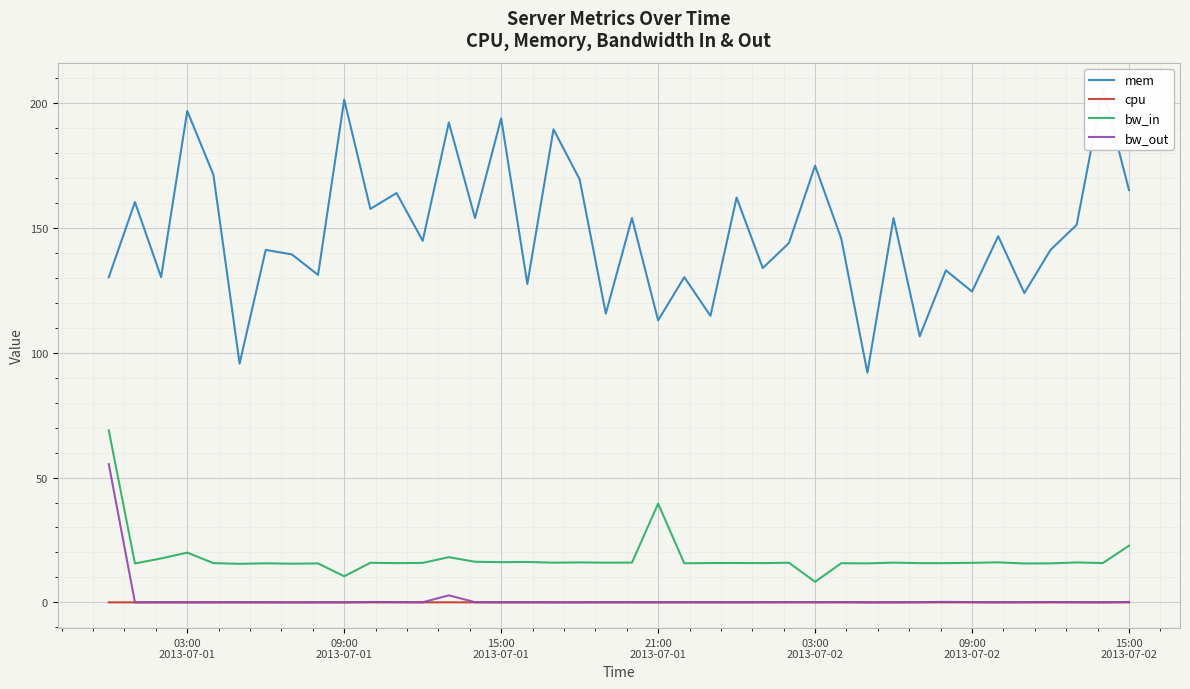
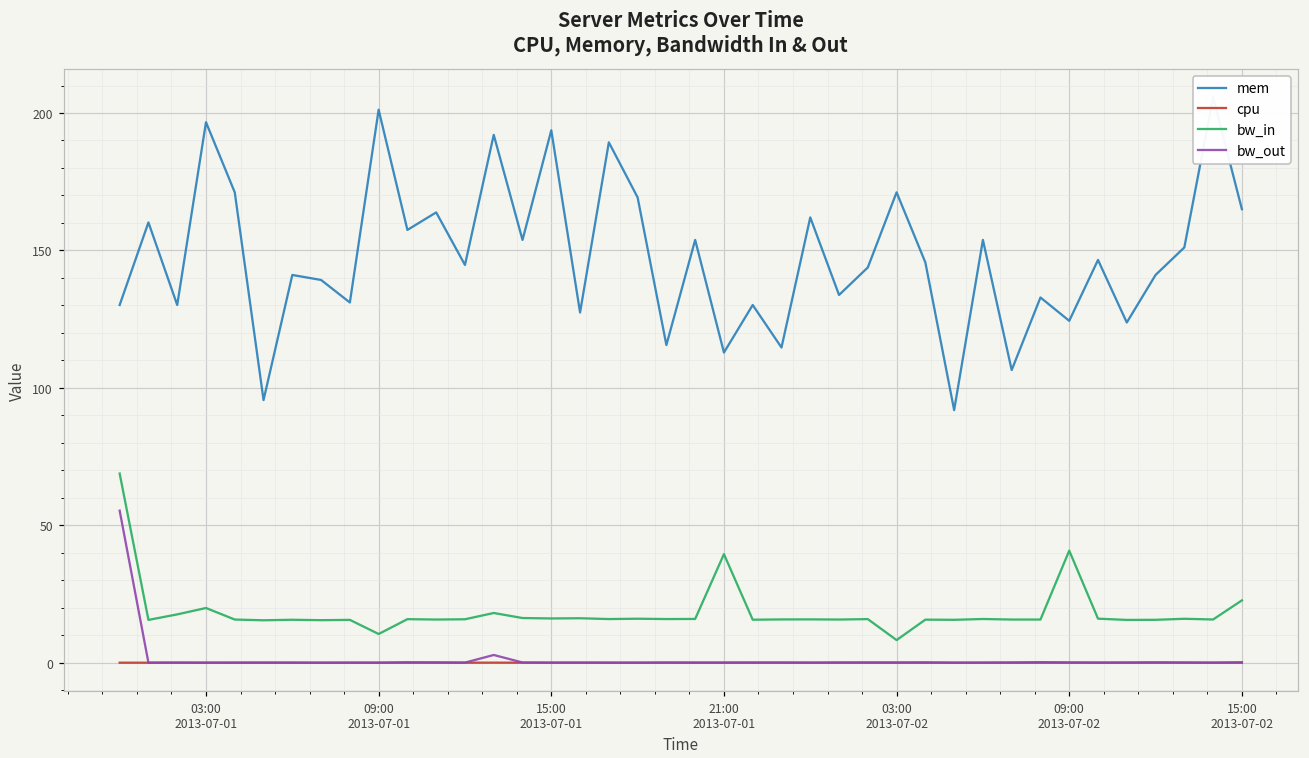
mem, 03:00 2013-07-02: 175 -> 171
bw_in, 09:00 2013-07-02: 16 -> 41
